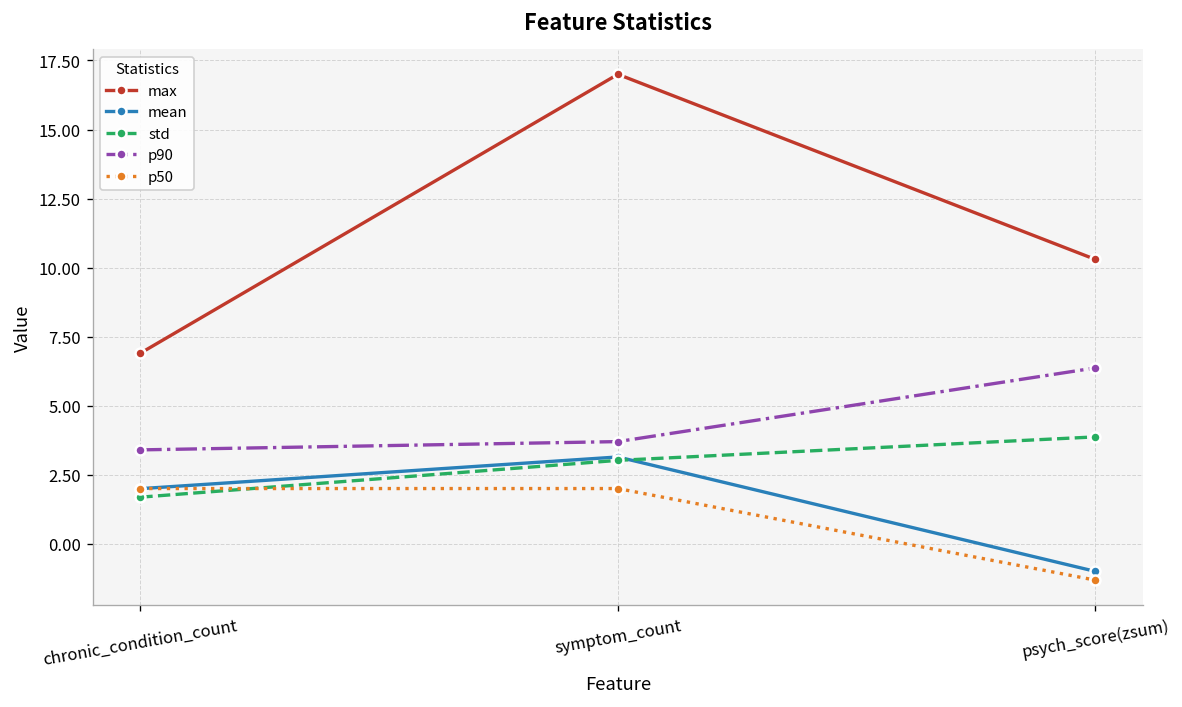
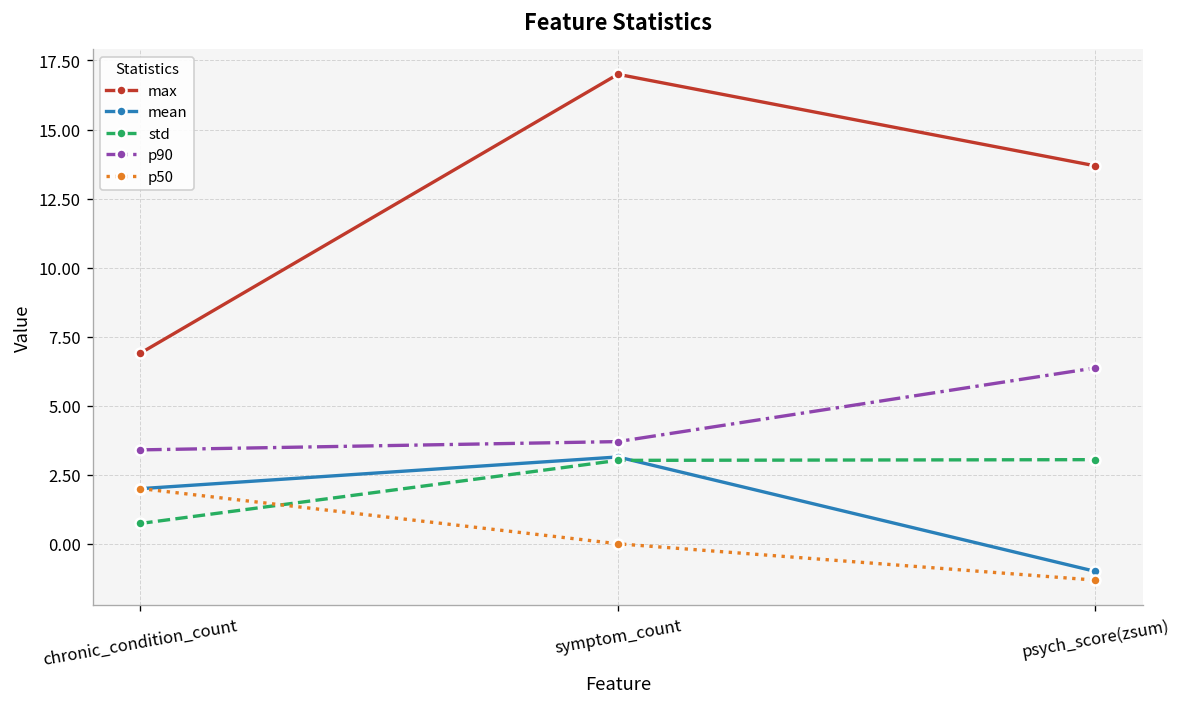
std, chronic_condition_count: 1.7 -> 0.7
p50, symptom_count: 2 -> 0
max, psych_score(zsum): 10.3 -> 13.7
std, psych_score(zsum): 3.9 -> 3.0
